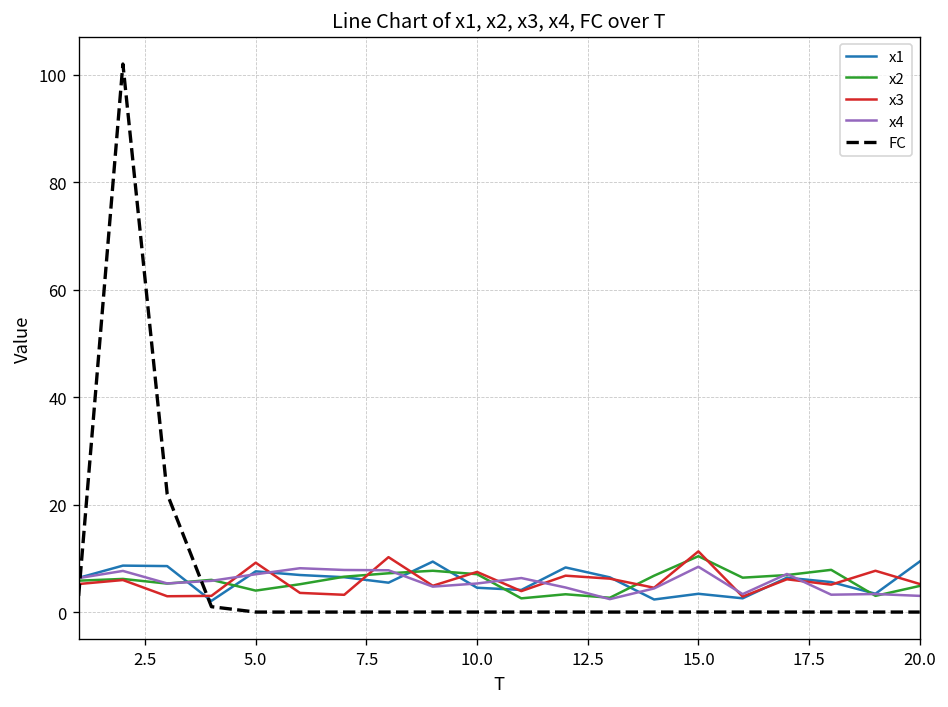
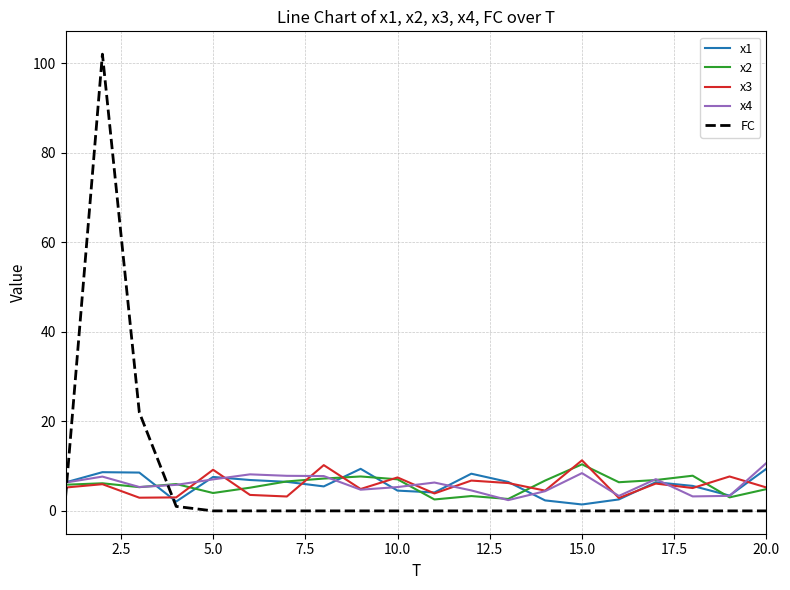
x1, 15.0: 3 -> 1
x4, 20.0: 3 -> 11
